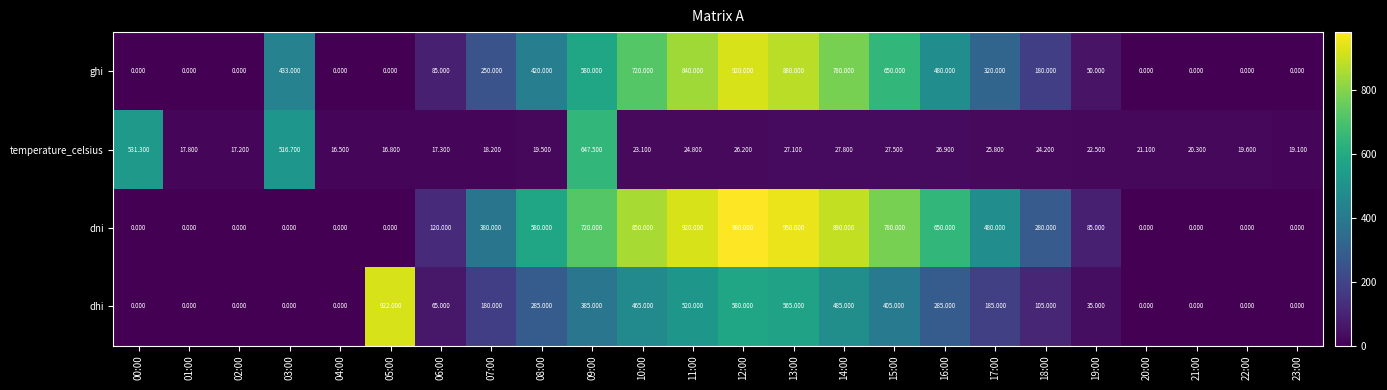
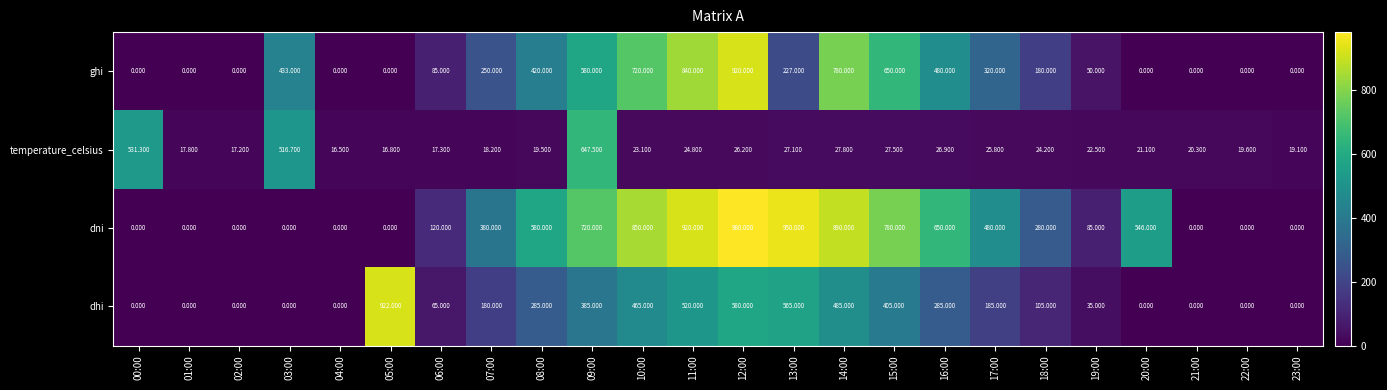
ghi, 13:00: 880.000 -> 227.000
dni, 20:00: 0.000 -> 546.000
